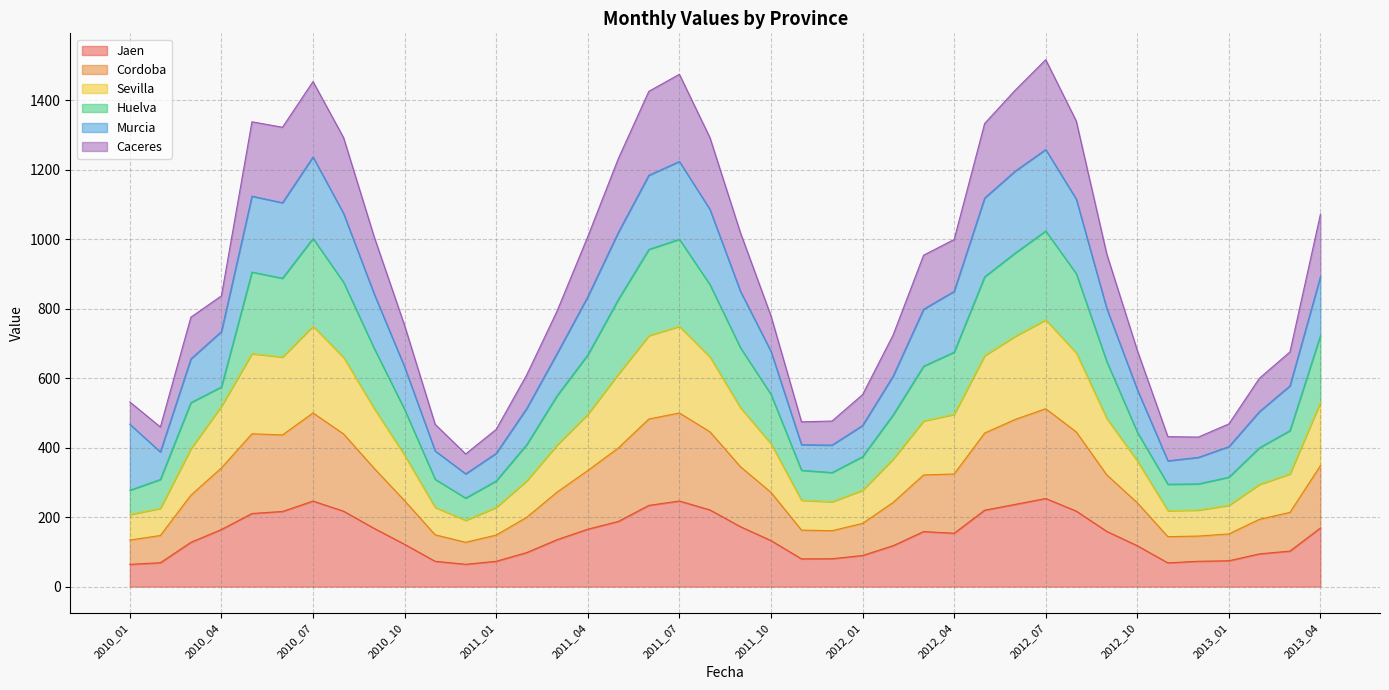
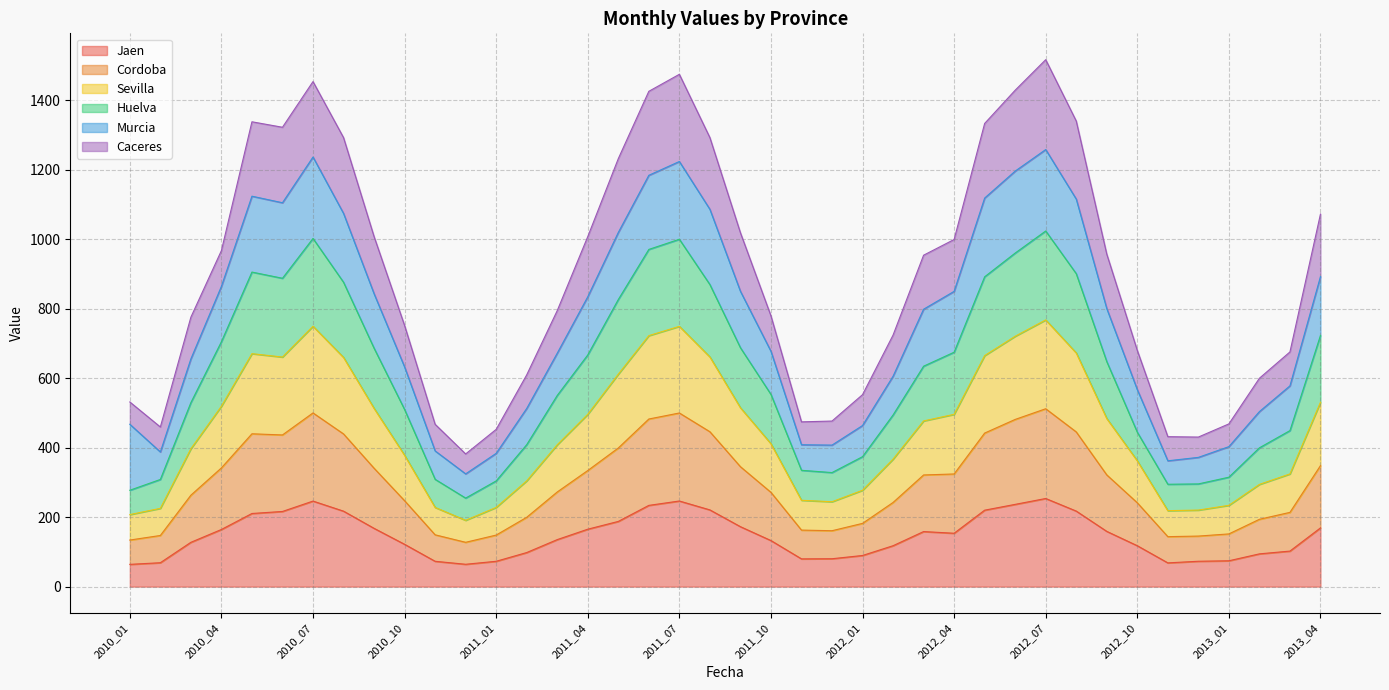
Huelva, 2010_04: 60 -> 190
